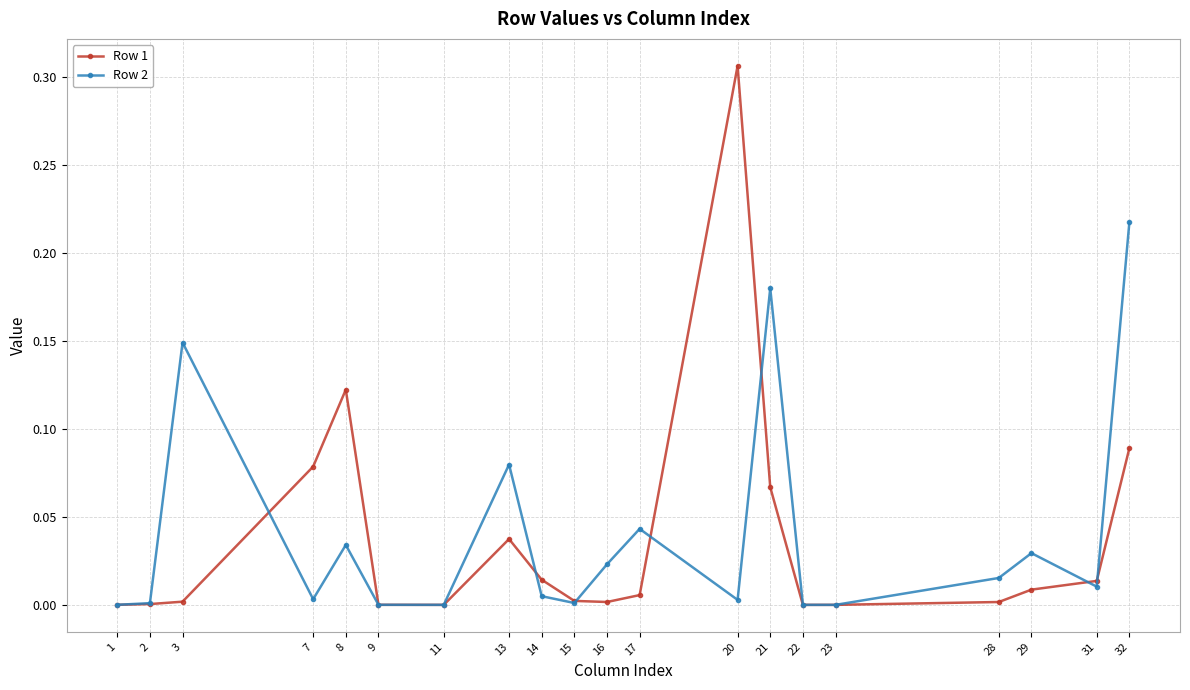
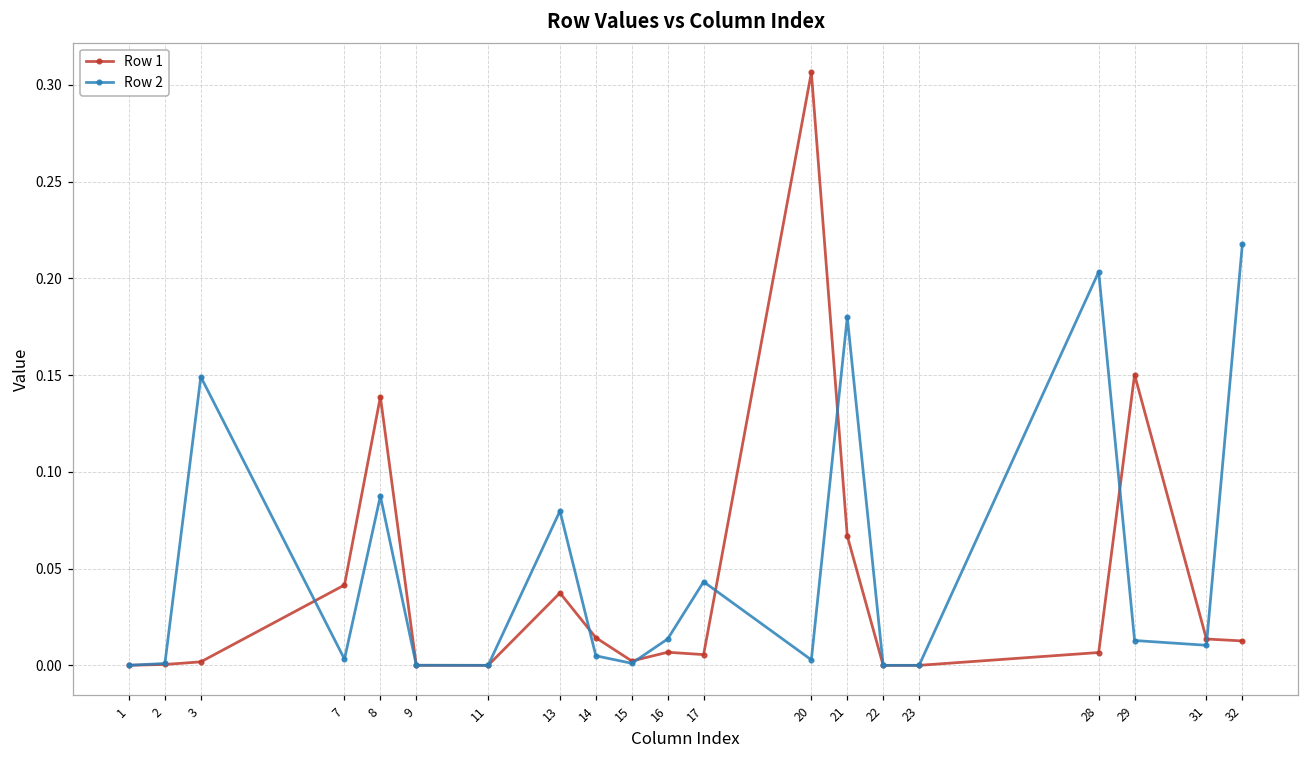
Row 1, 7: 0.079 -> 0.042
Row 1, 8: 0.122 -> 0.139
Row 2, 8: 0.034 -> 0.087
Row 1, 16: 0.002 -> 0.007
Row 2, 16: 0.023 -> 0.014
Row 1, 28: 0.002 -> 0.007
Row 2, 28: 0.015 -> 0.203
Row 1, 29: 0.009 -> 0.150
Row 2, 29: 0.029 -> 0.013
Row 1, 32: 0.089 -> 0.013
